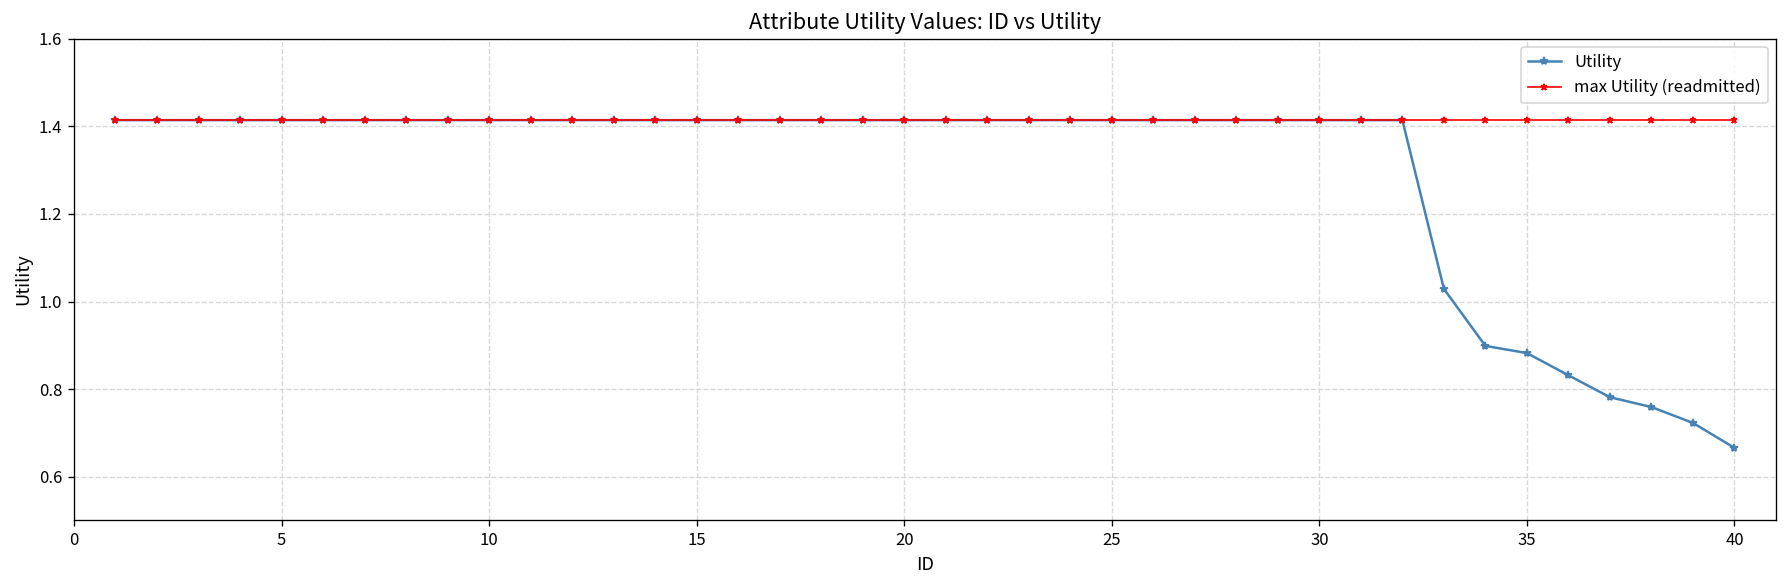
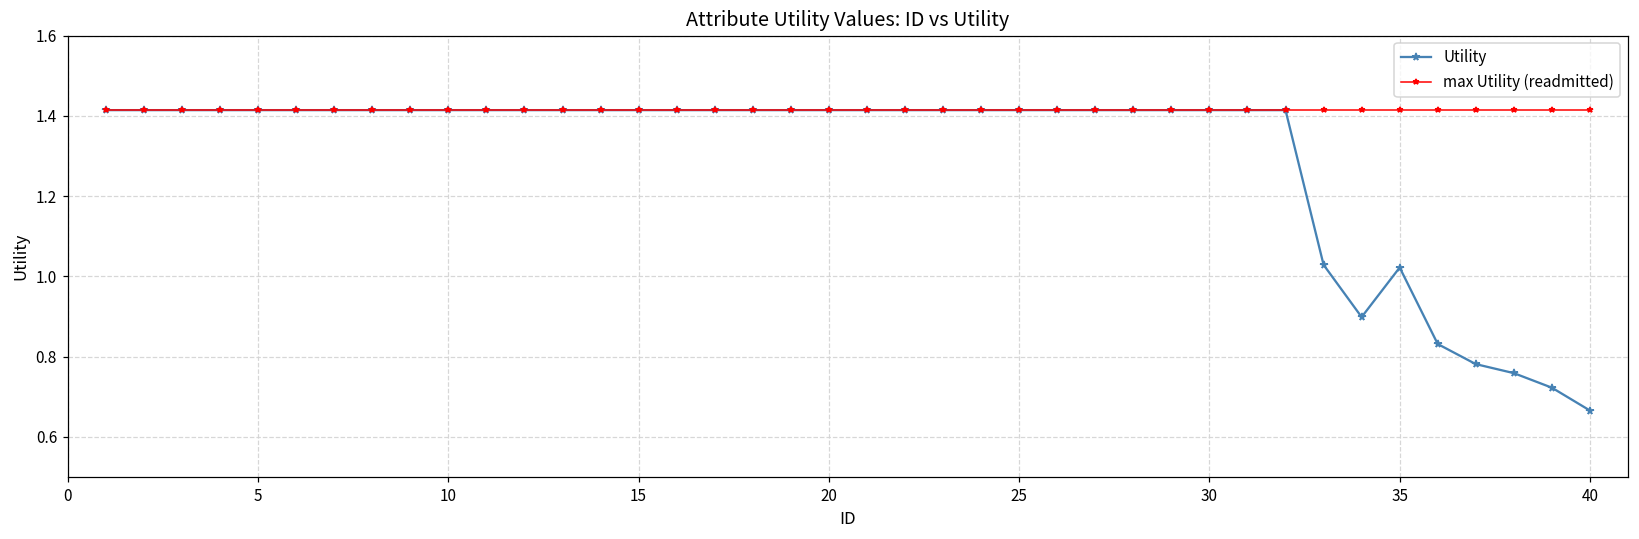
Utility, 35: 0.88 -> 1.02
